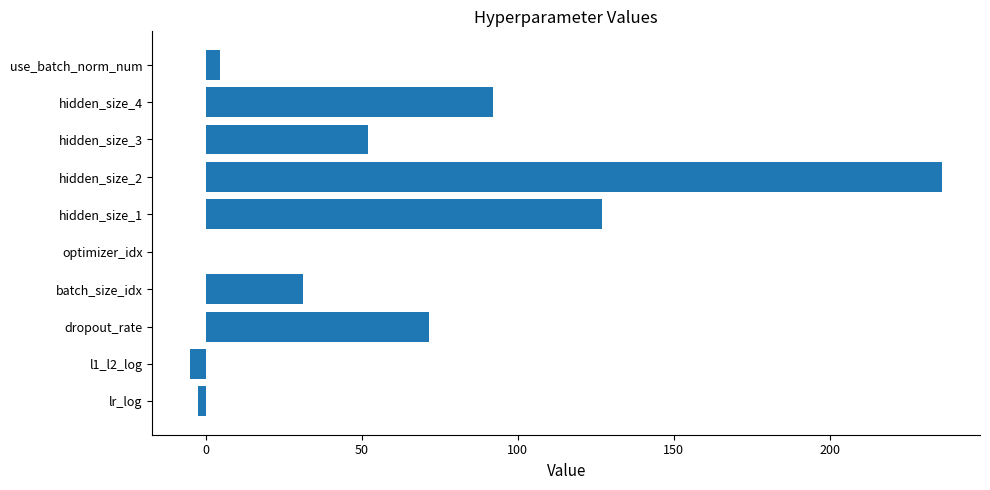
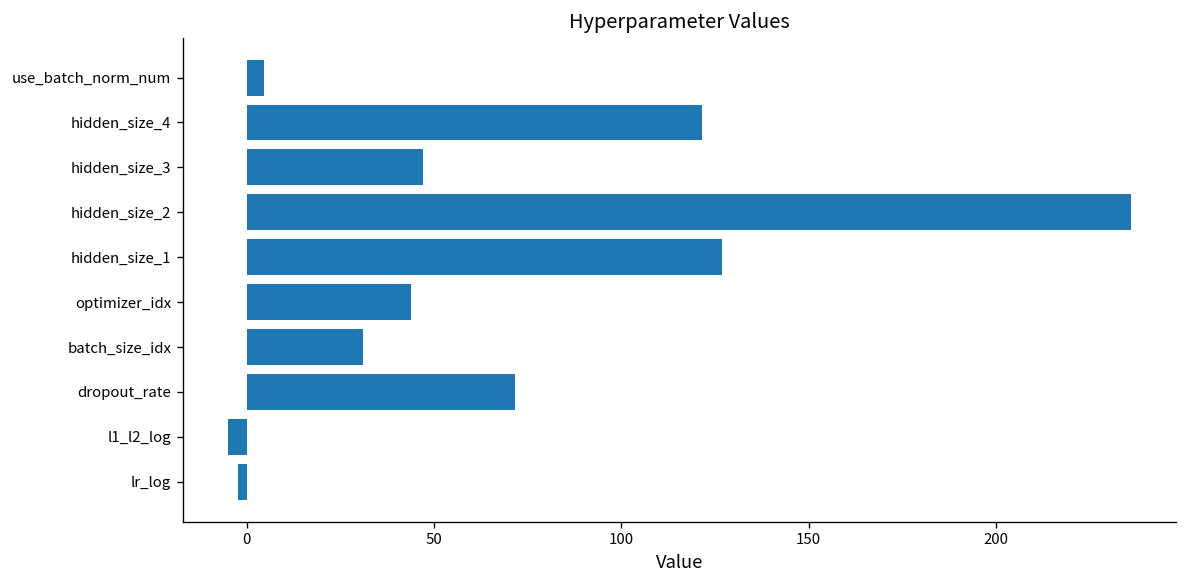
hidden_size_4: 92 -> 122
hidden_size_3: 52 -> 47
optimizer_idx: 0 -> 44
